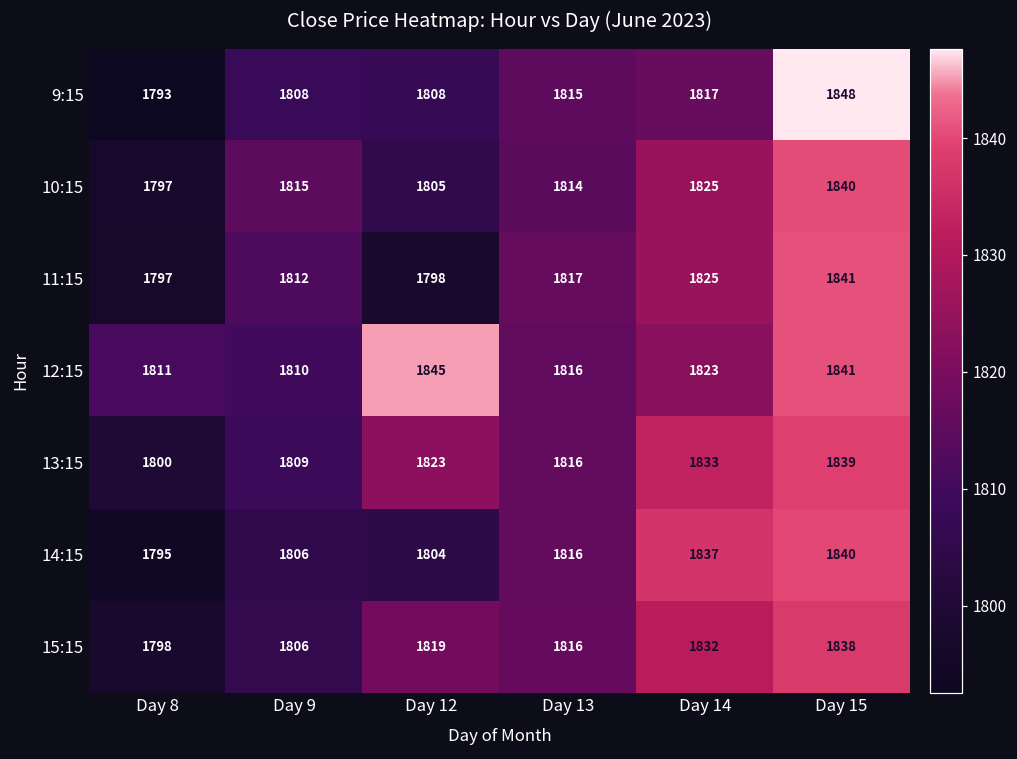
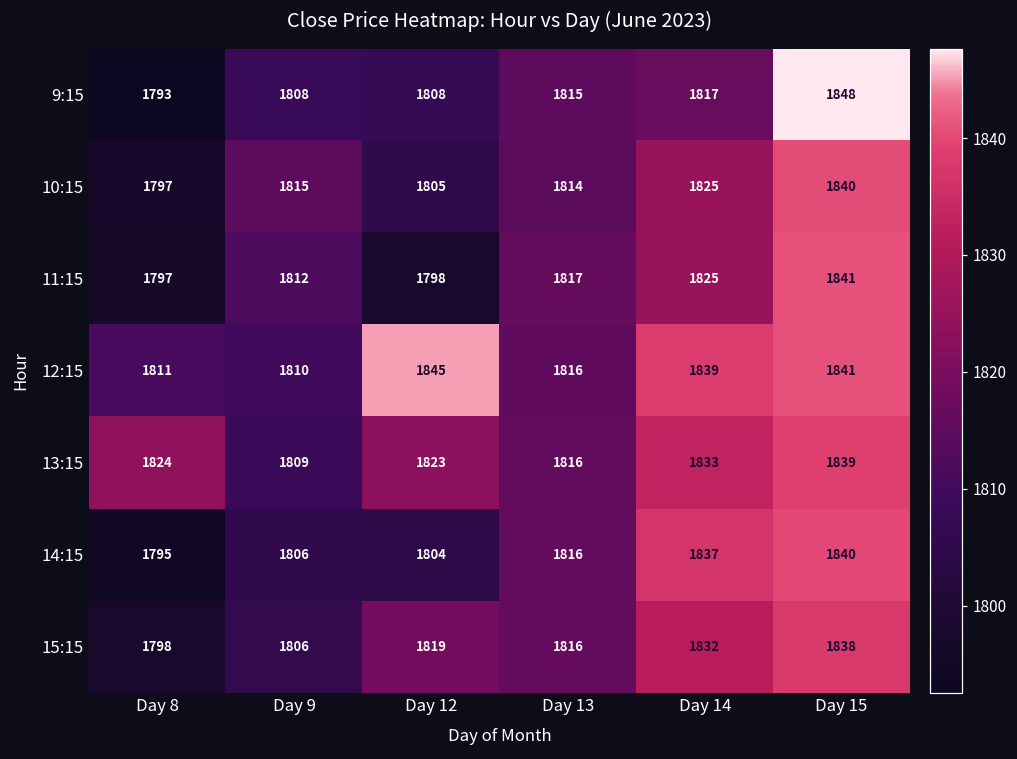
12:15, Day 14: 1823 -> 1839
13:15, Day 8: 1800 -> 1824
